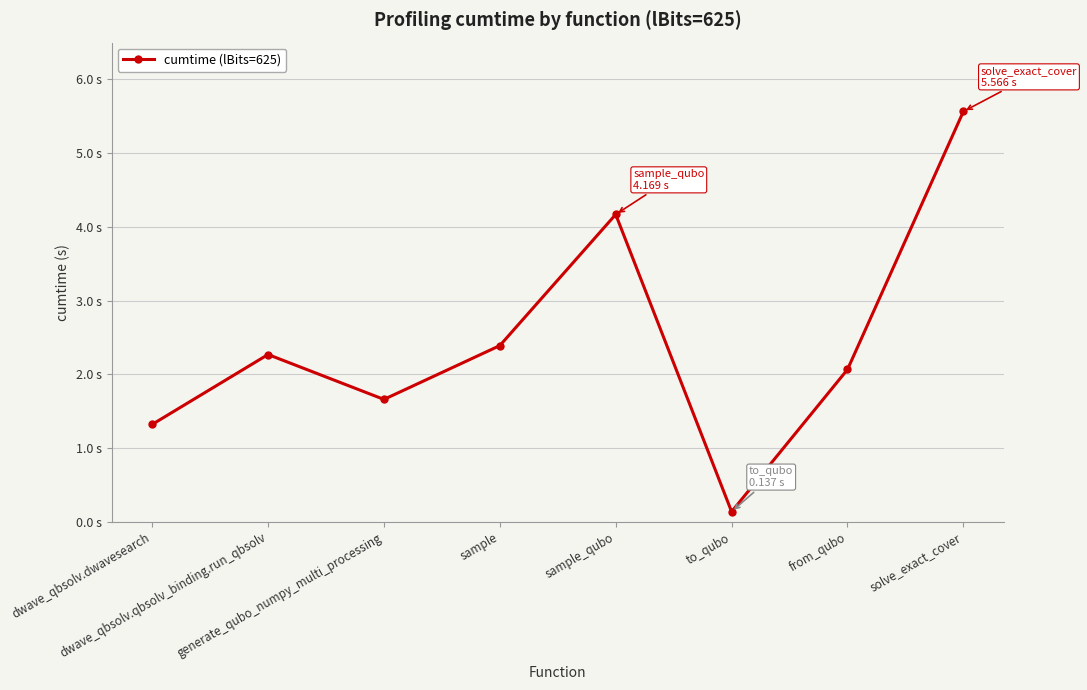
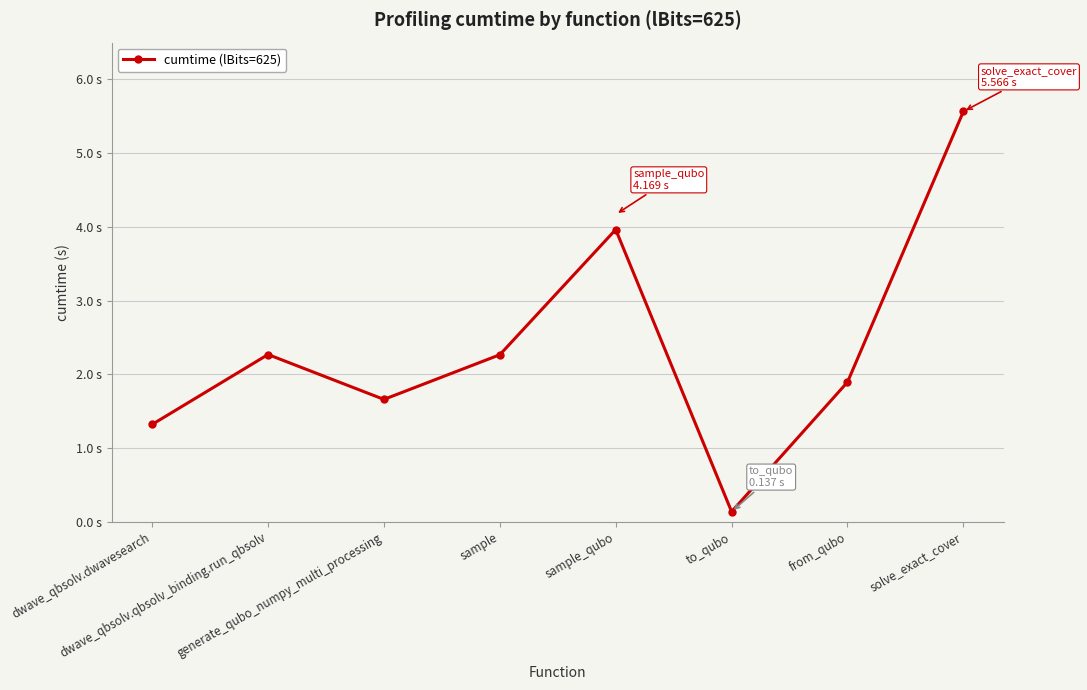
sample: 2.4 s -> 2.3 s
sample_qubo: 4.2 s -> 4.0 s
from_qubo: 2.1 s -> 1.9 s
